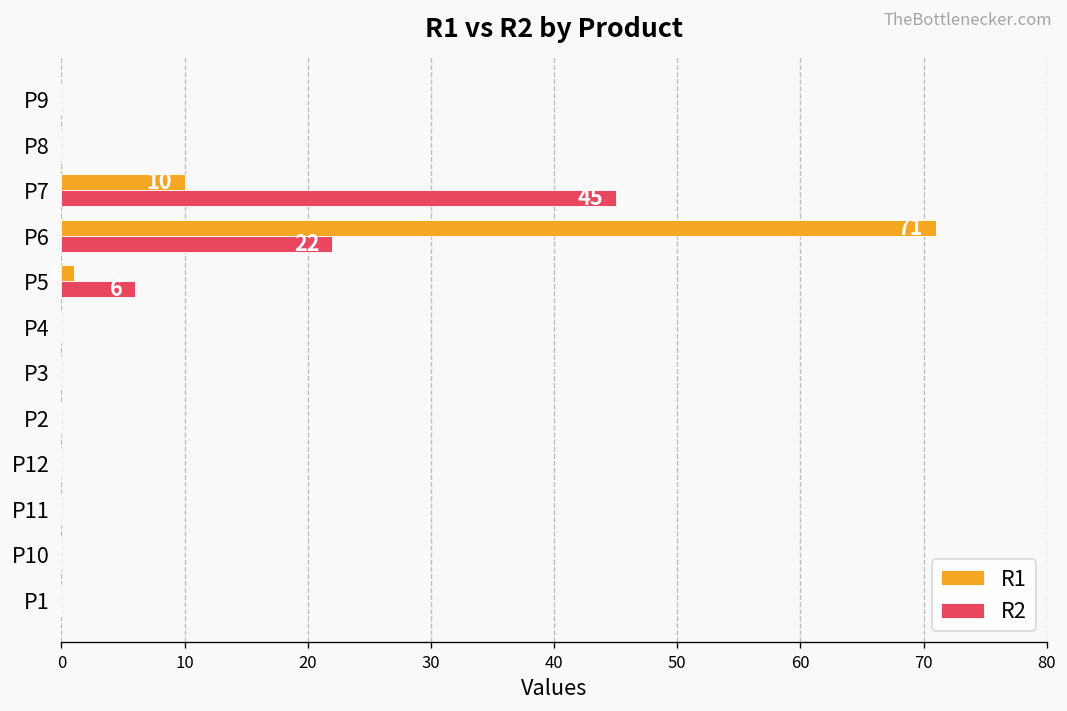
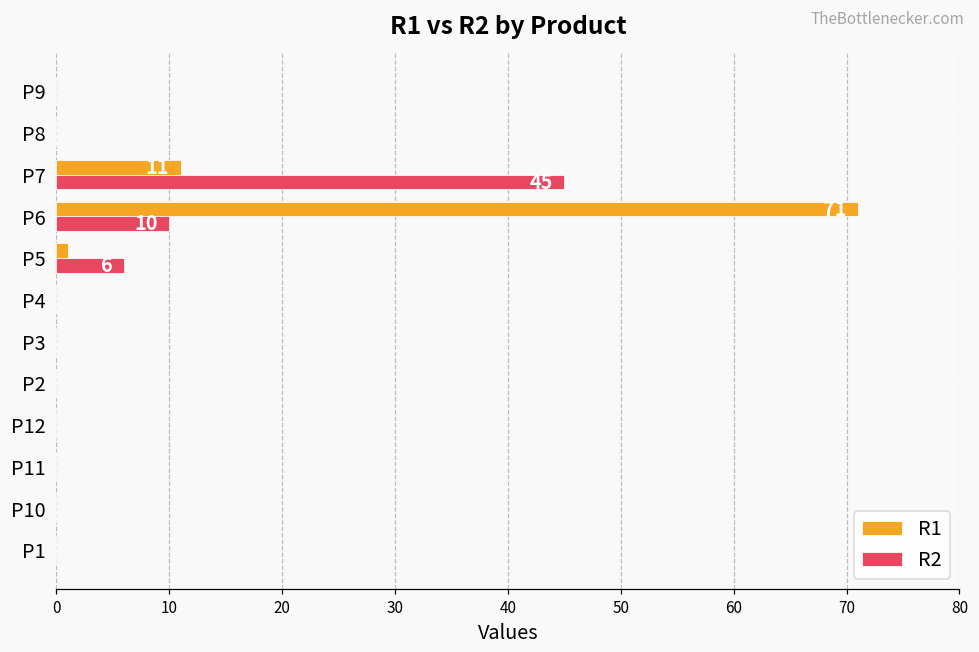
R1, P7: 10 -> 11
R2, P6: 22 -> 10
